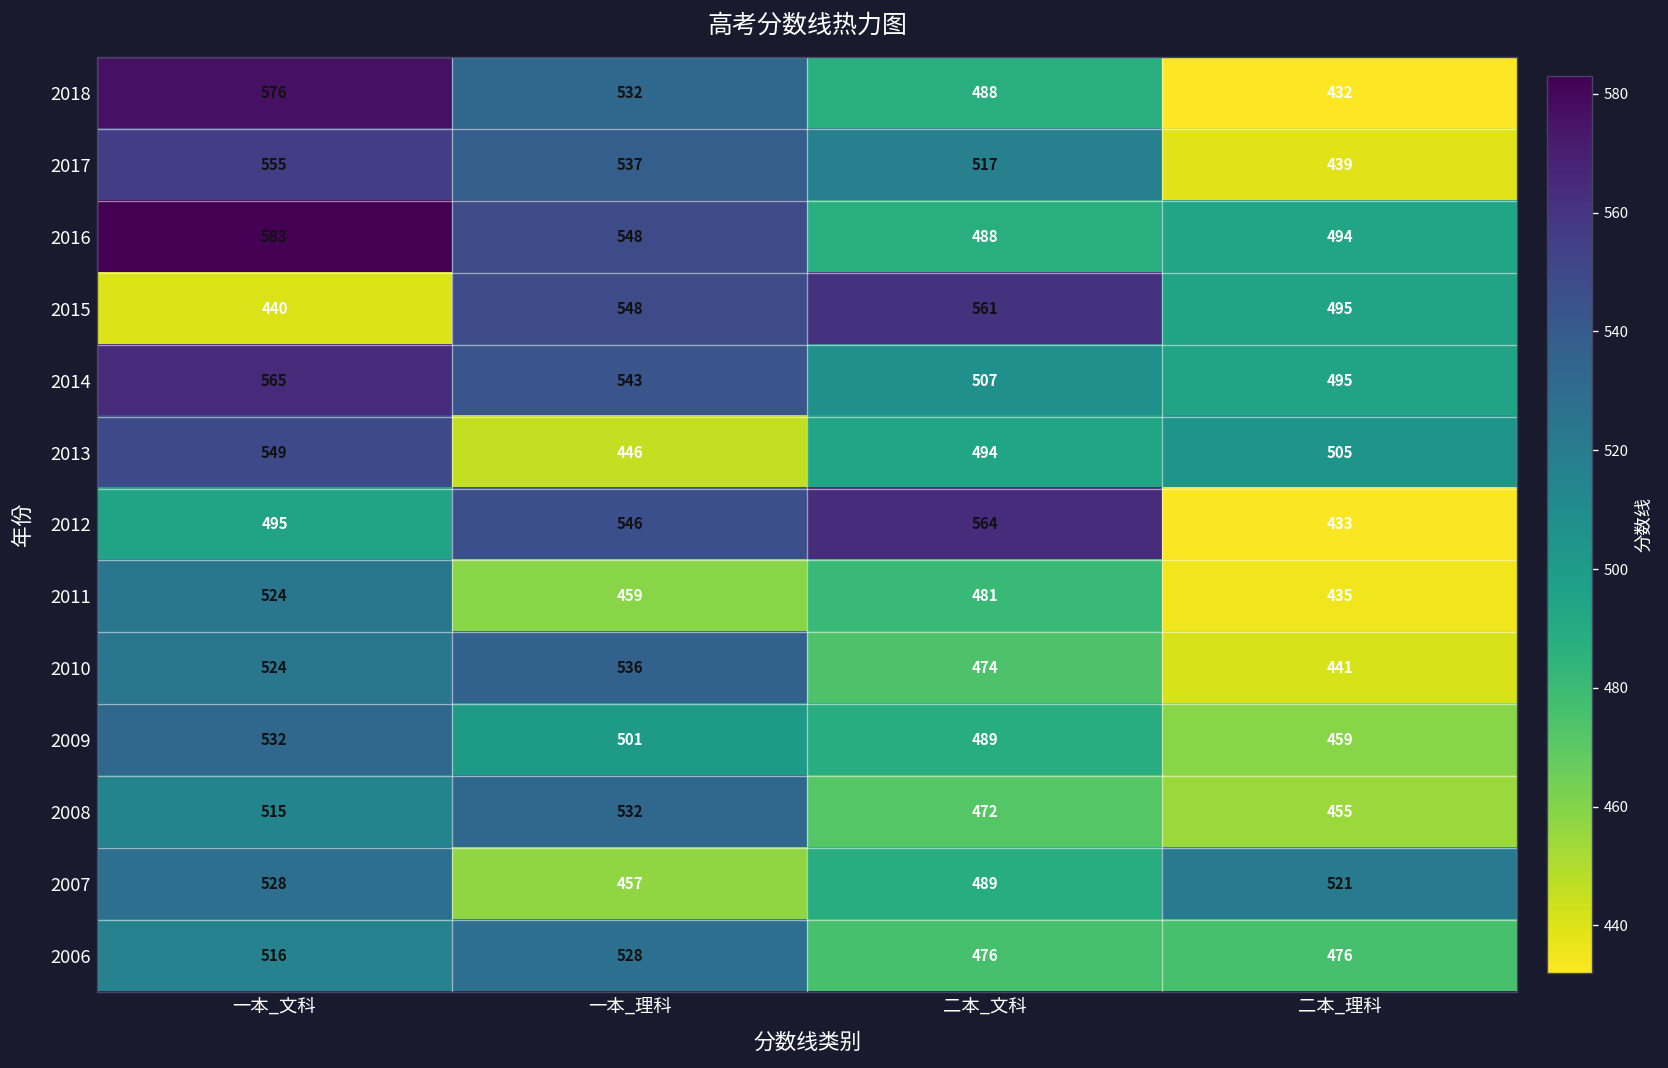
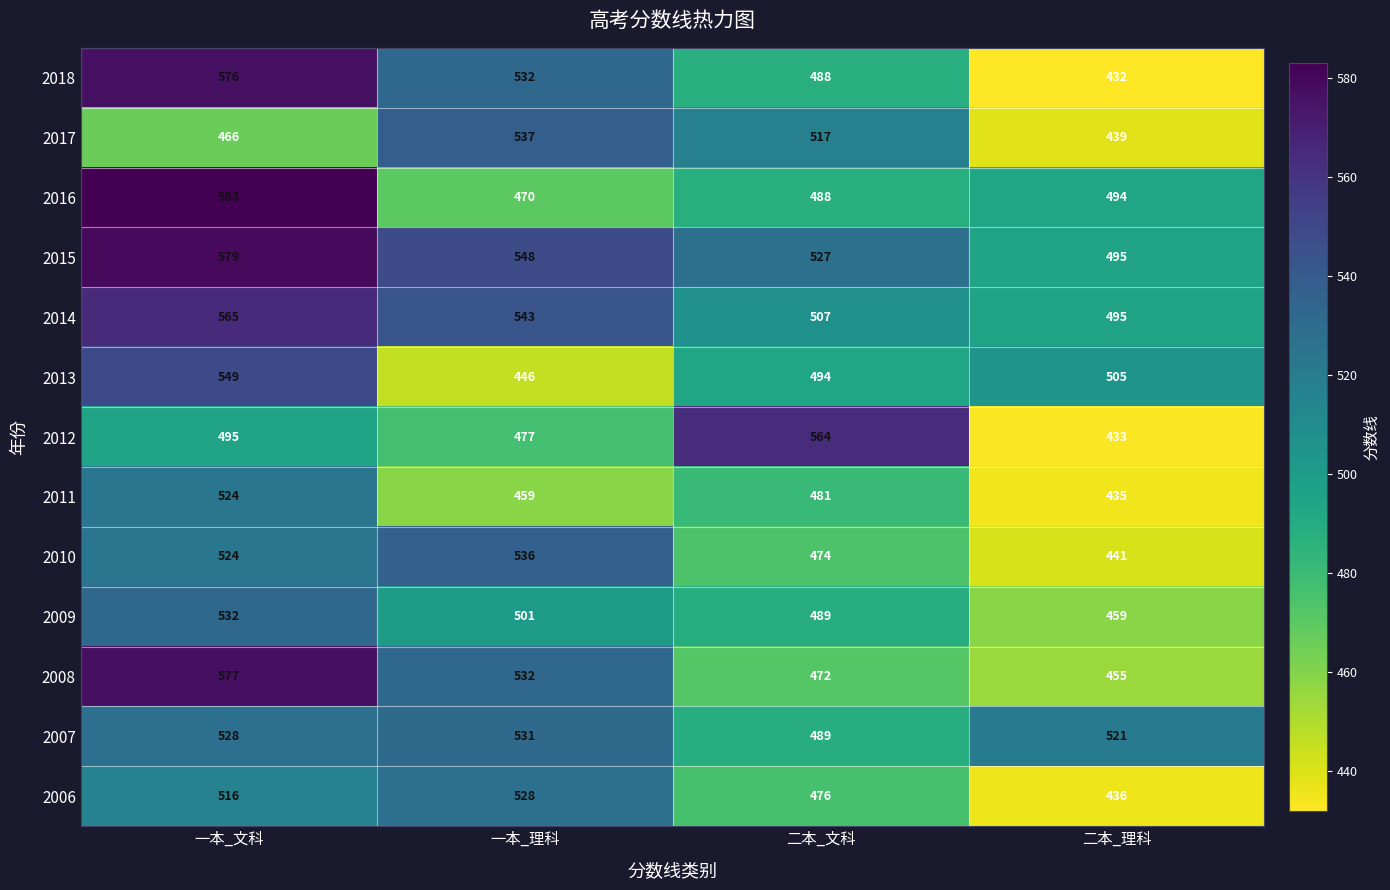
2017, 一本_文科: 555 -> 466
2016, 一本_理科: 548 -> 470
2015, 一本_文科: 440 -> 579
2015, 二本_文科: 561 -> 527
2012, 一本_理科: 546 -> 477
2008, 一本_文科: 515 -> 577
2007, 一本_理科: 457 -> 531
2006, 二本_理科: 476 -> 436
